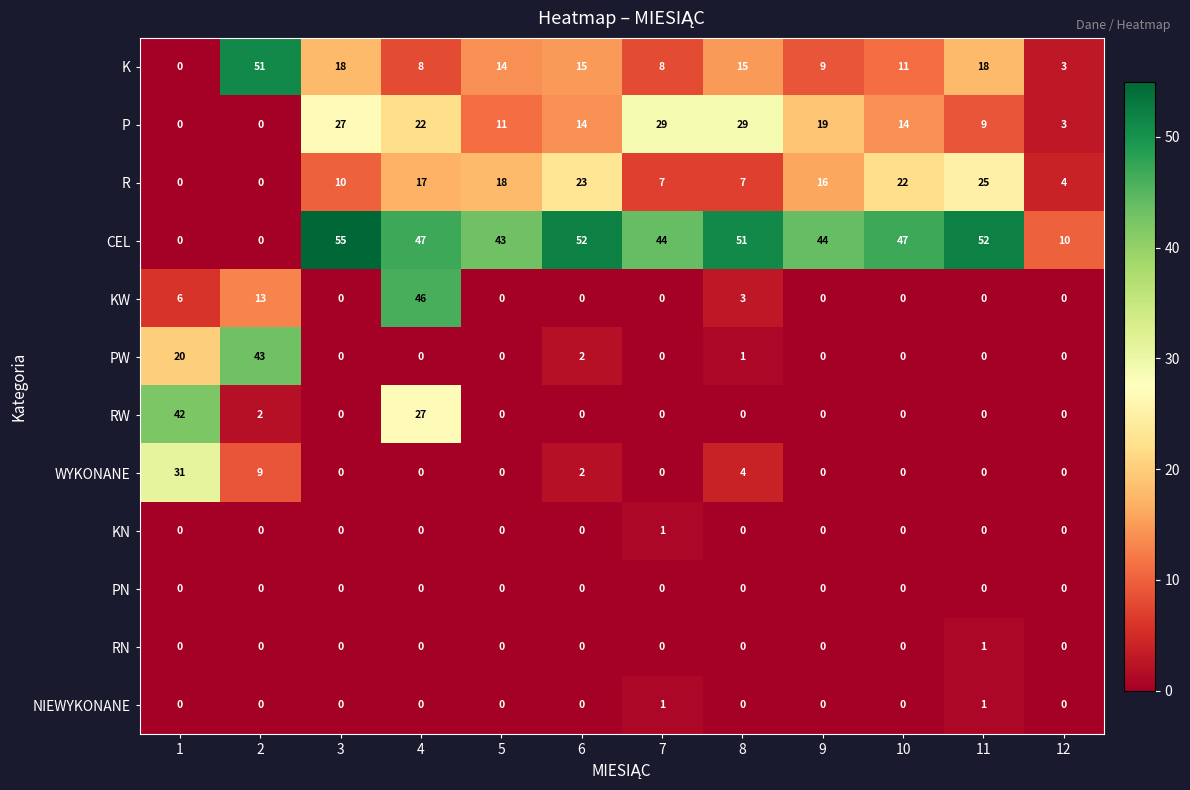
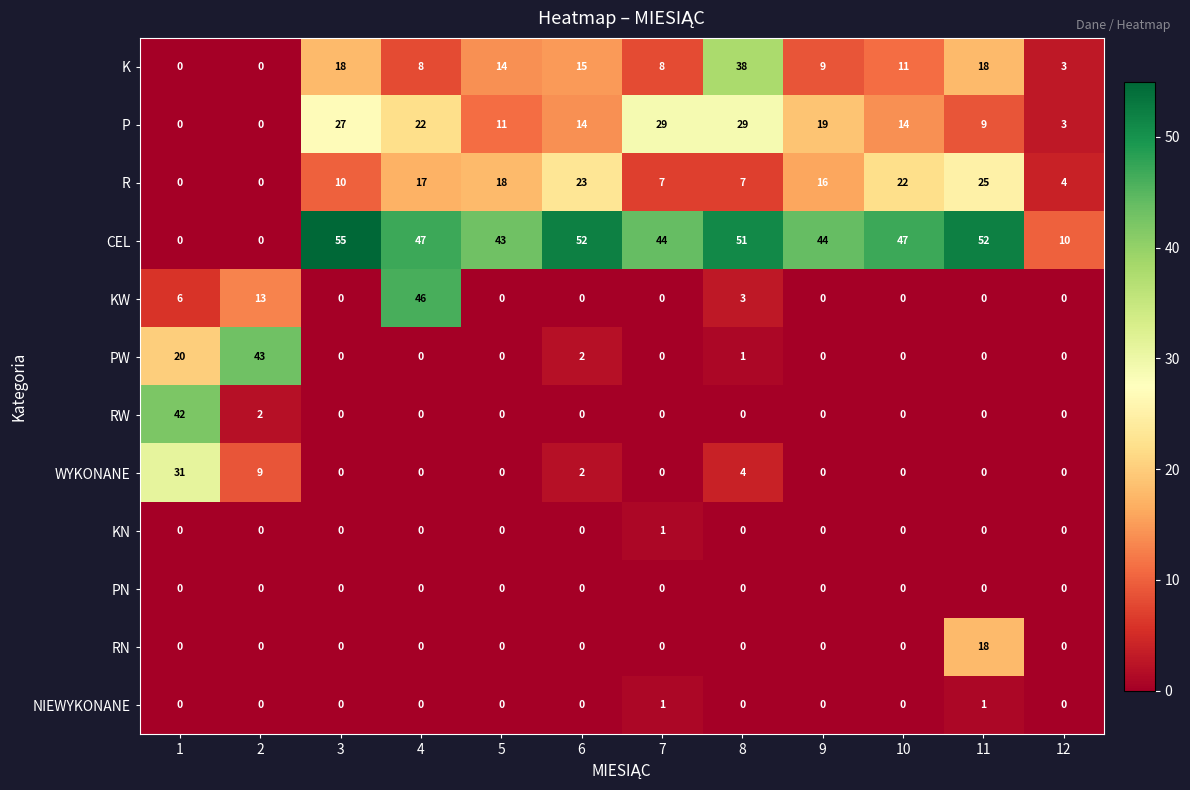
K, 2: 51 -> 0
K, 8: 15 -> 38
RW, 4: 27 -> 0
RN, 11: 1 -> 18
